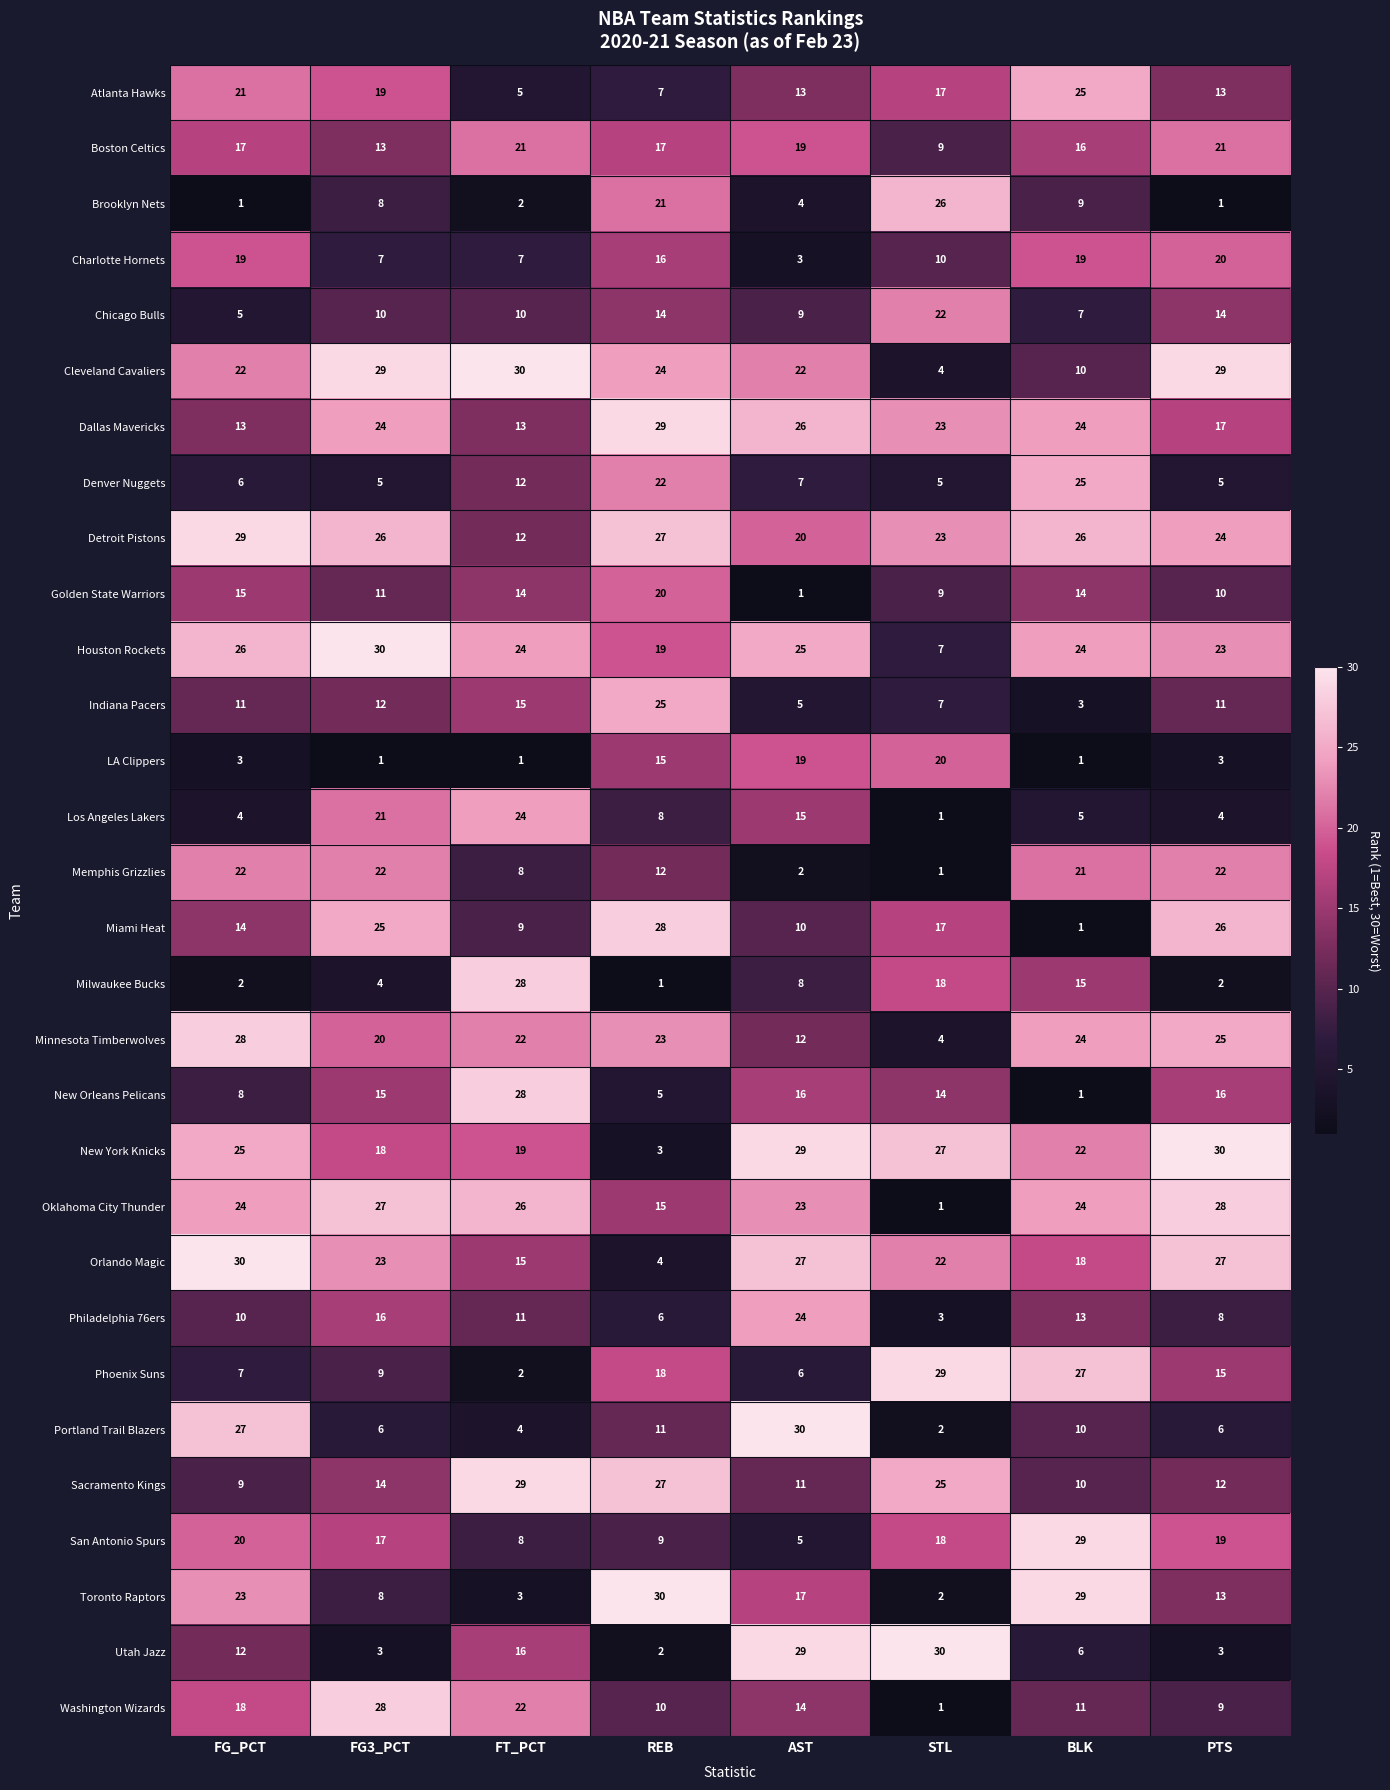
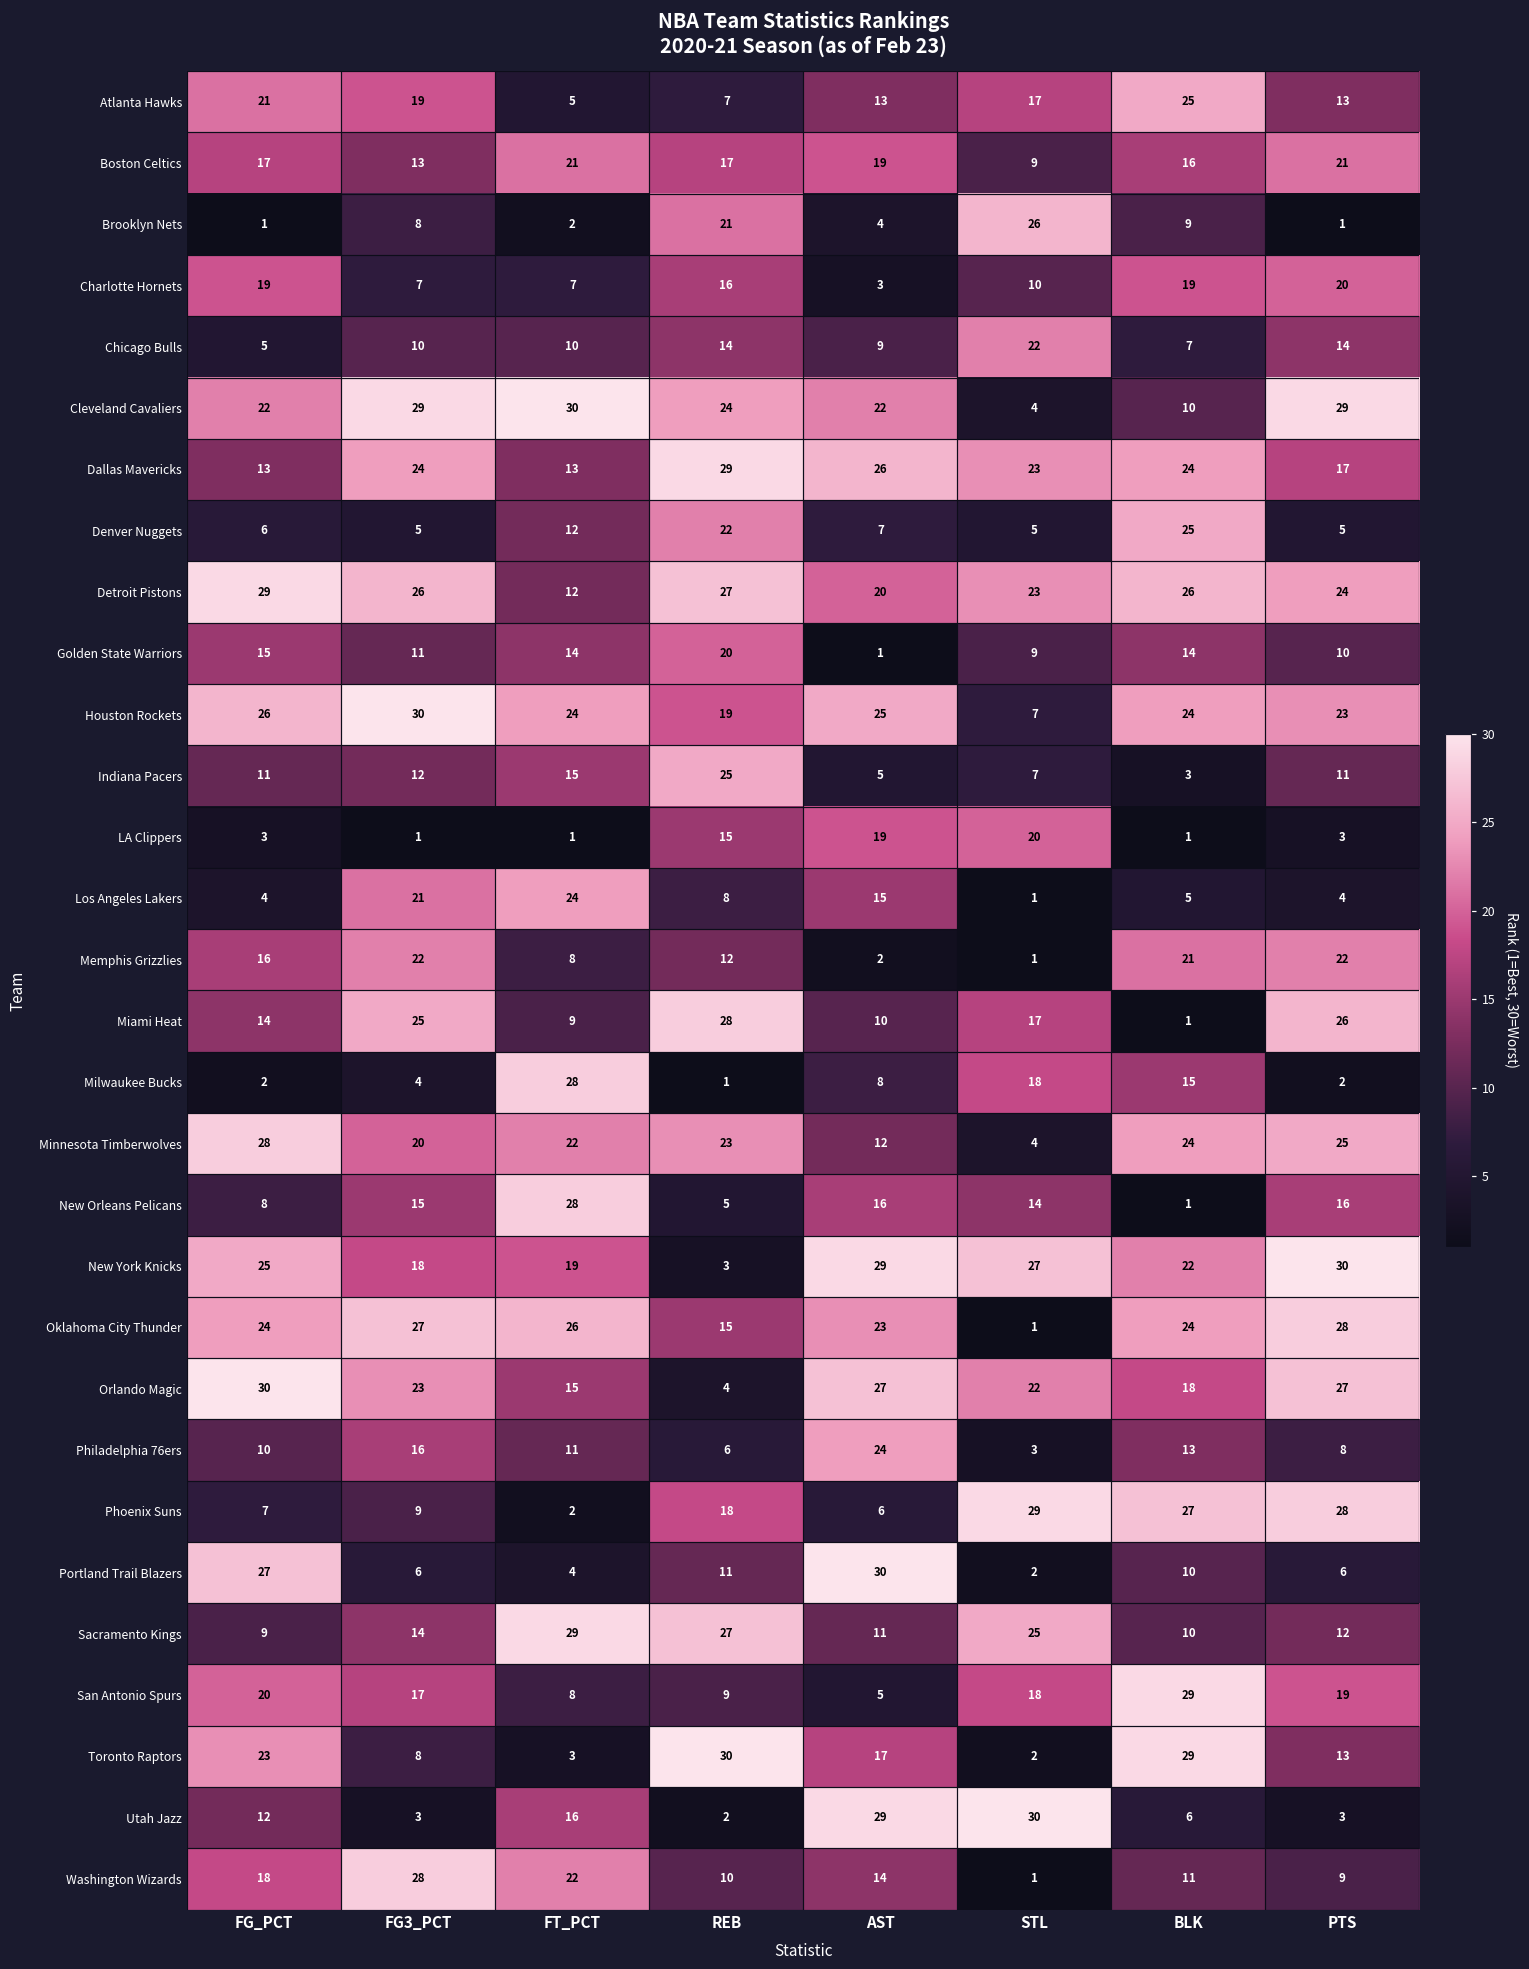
Memphis Grizzlies, FG_PCT: 22 -> 16
Phoenix Suns, PTS: 15 -> 28
